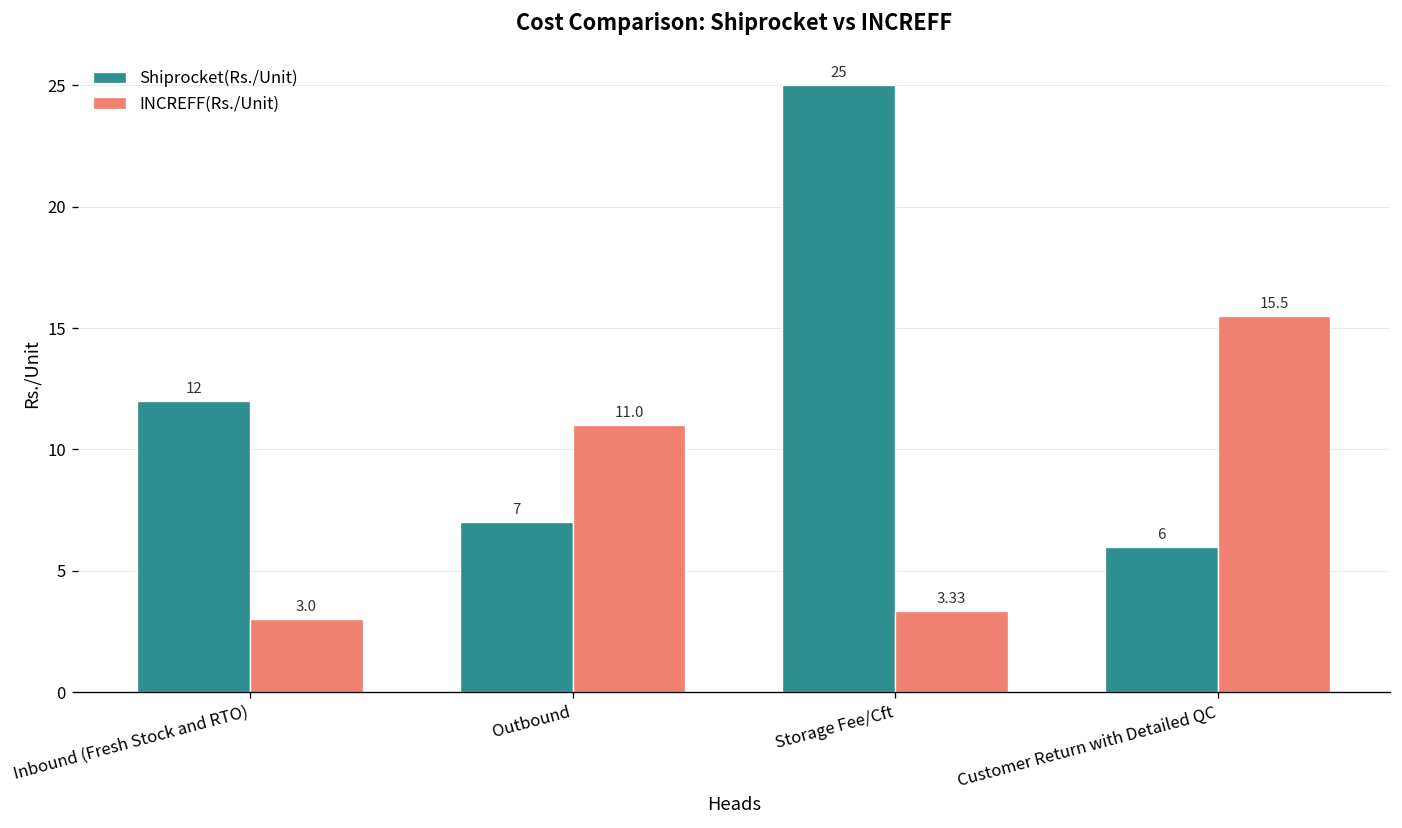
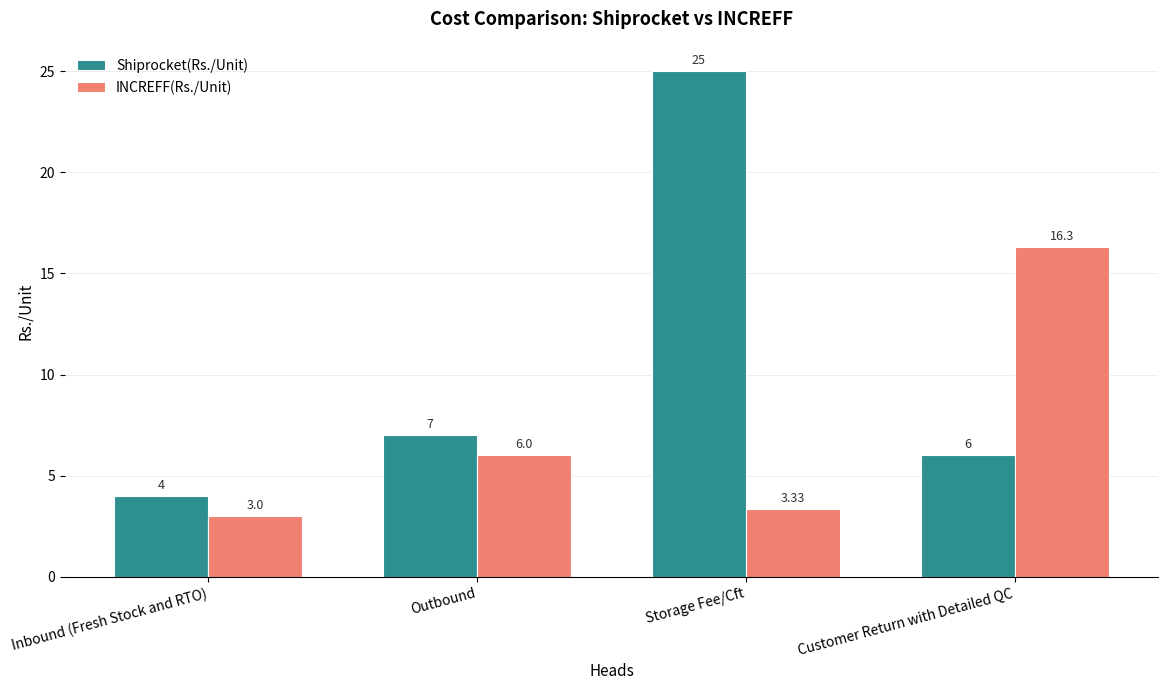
Shiprocket(Rs./Unit), Inbound (Fresh Stock and RTO): 12 -> 4
INCREFF(Rs./Unit), Outbound: 11.0 -> 6.0
INCREFF(Rs./Unit), Customer Return with Detailed QC: 15.5 -> 16.3
